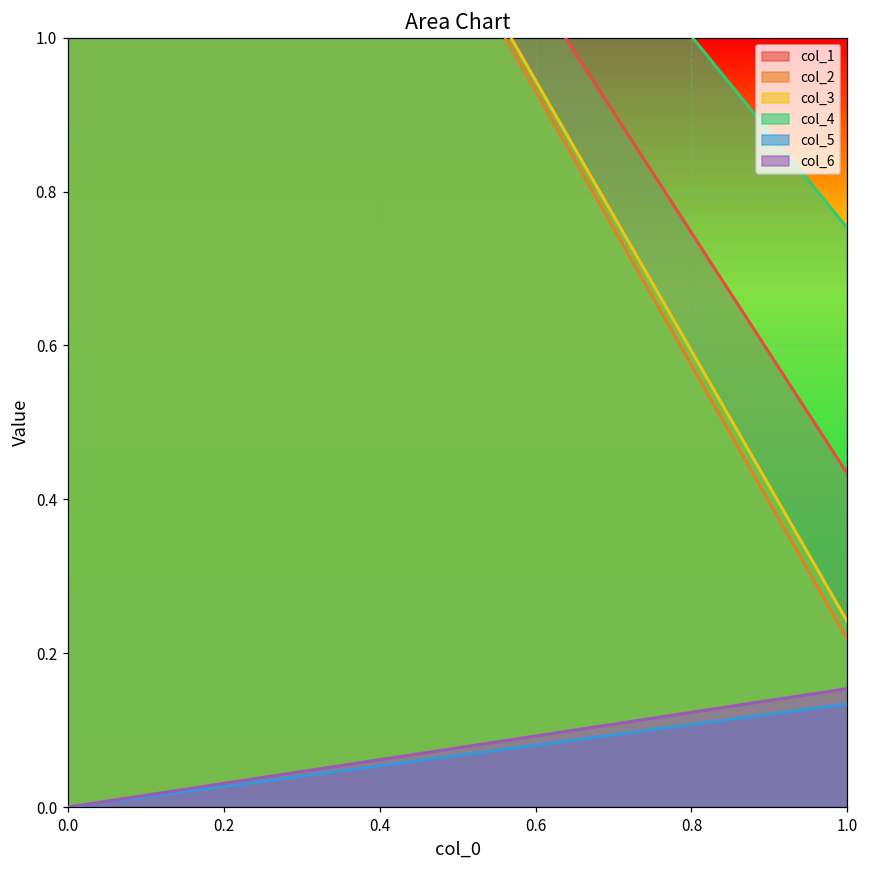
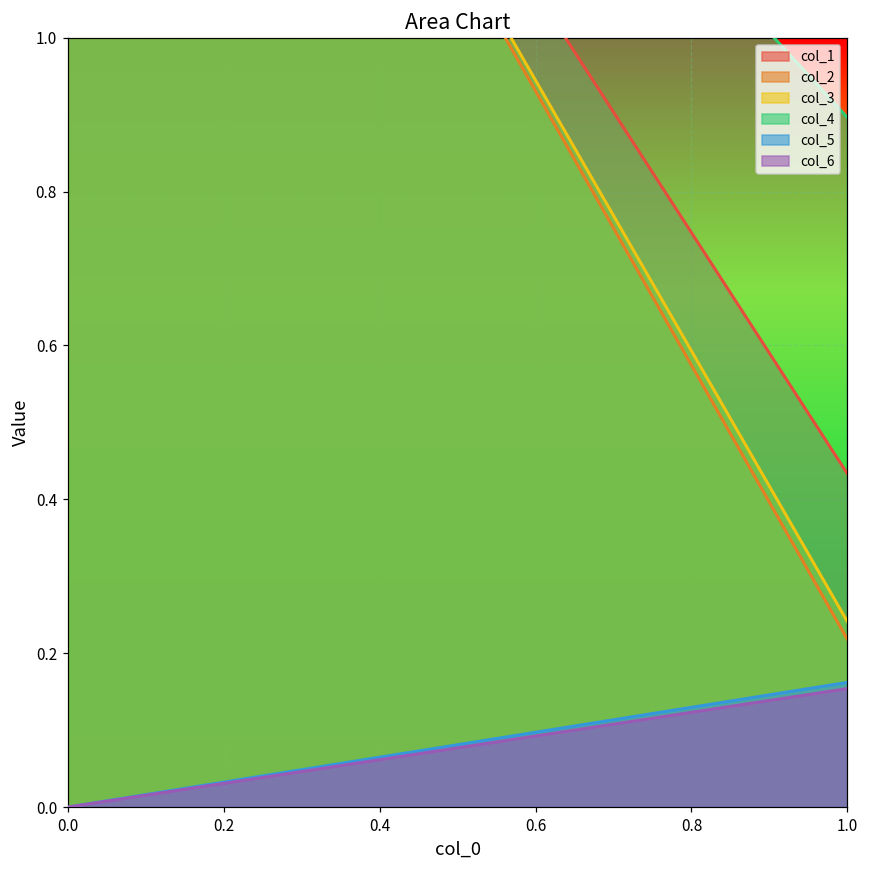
col_4, 1.0: 0.75 -> 0.90
col_5, 1.0: 0.13 -> 0.16
